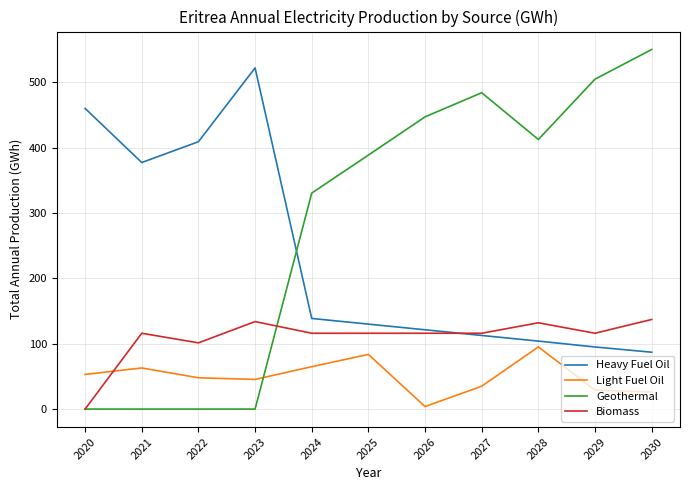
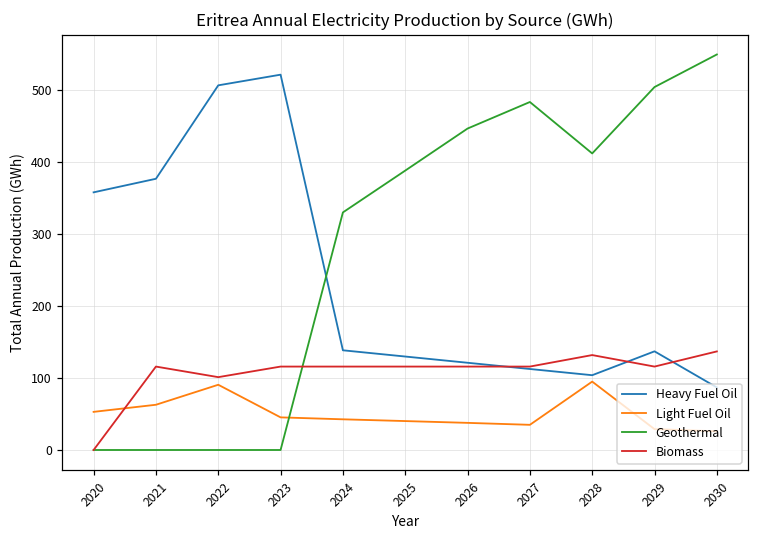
Heavy Fuel Oil, 2020: 460 -> 360
Heavy Fuel Oil, 2022: 410 -> 510
Light Fuel Oil, 2022: 50 -> 90
Biomass, 2023: 130 -> 120
Light Fuel Oil, 2024: 60 -> 40
Light Fuel Oil, 2025: 80 -> 40
Light Fuel Oil, 2026: 0 -> 40
Heavy Fuel Oil, 2029: 100 -> 140
